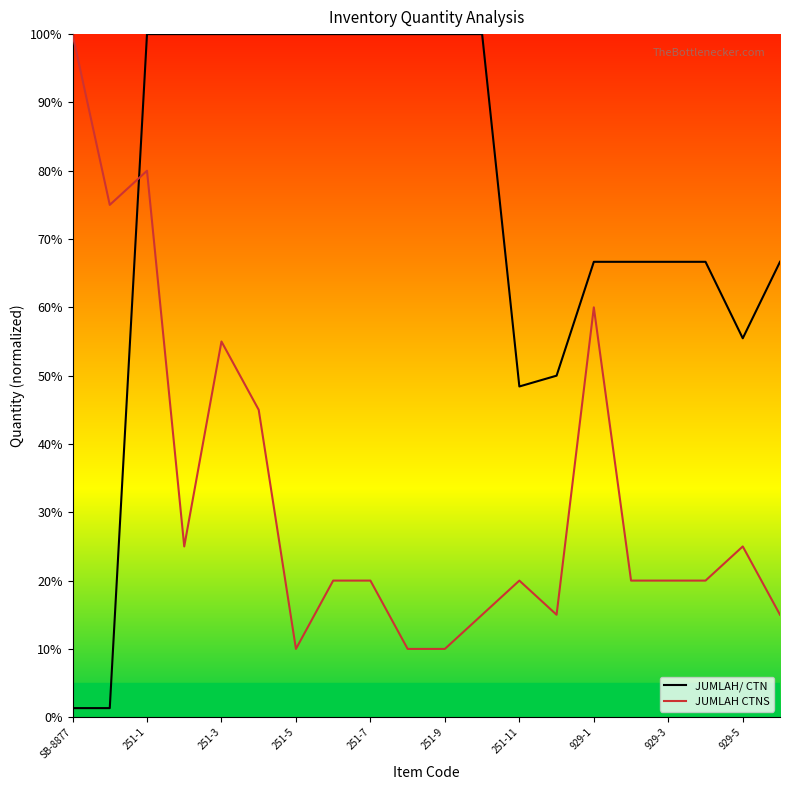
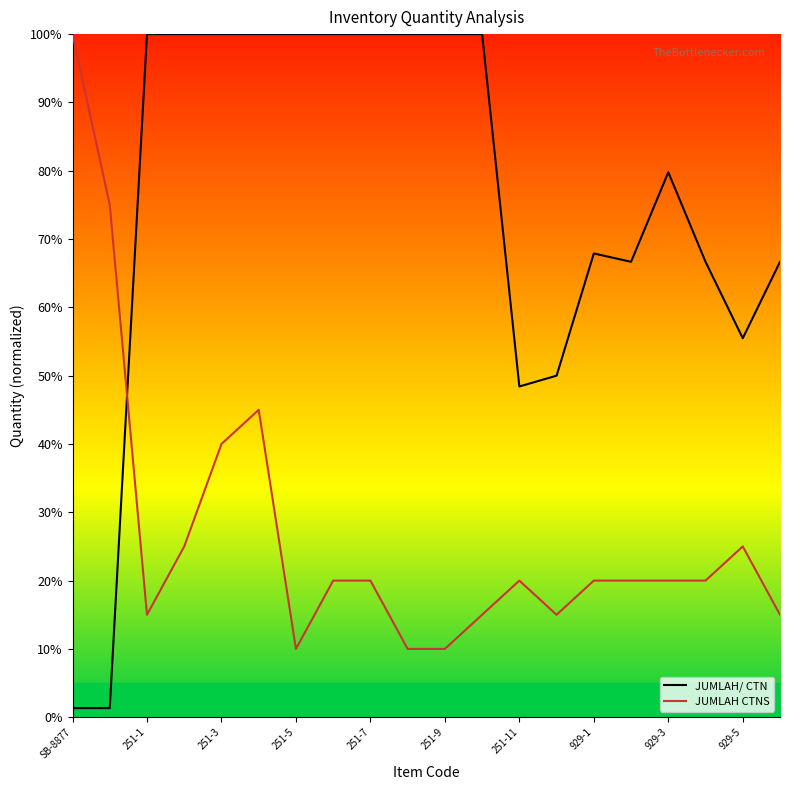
JUMLAH CTNS, 251-1: 80% -> 15%
JUMLAH CTNS, 251-3: 55% -> 40%
JUMLAH/ CTN, 929-1: 67% -> 68%
JUMLAH CTNS, 929-1: 60% -> 20%
JUMLAH/ CTN, 929-3: 67% -> 80%
